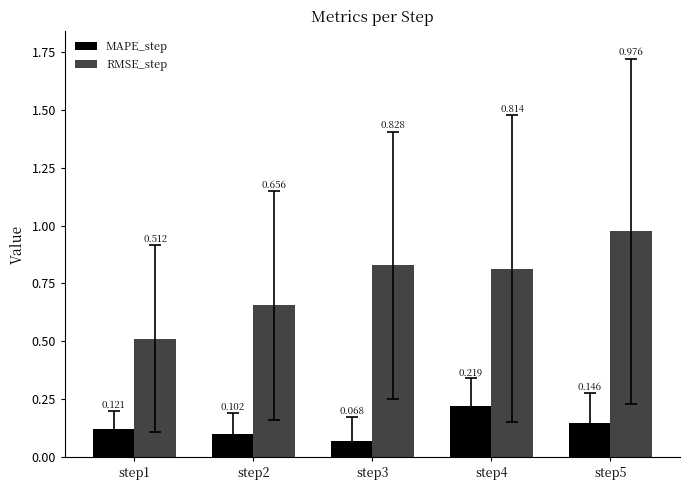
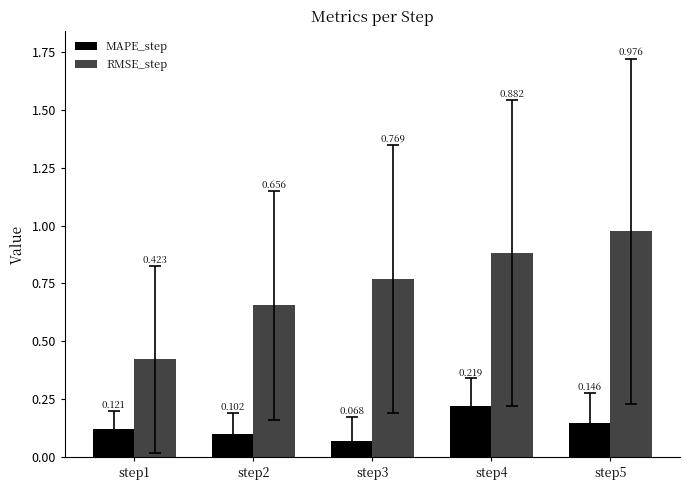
RMSE_step, step1: 0.512 -> 0.423
RMSE_step, step3: 0.828 -> 0.769
RMSE_step, step4: 0.814 -> 0.882
